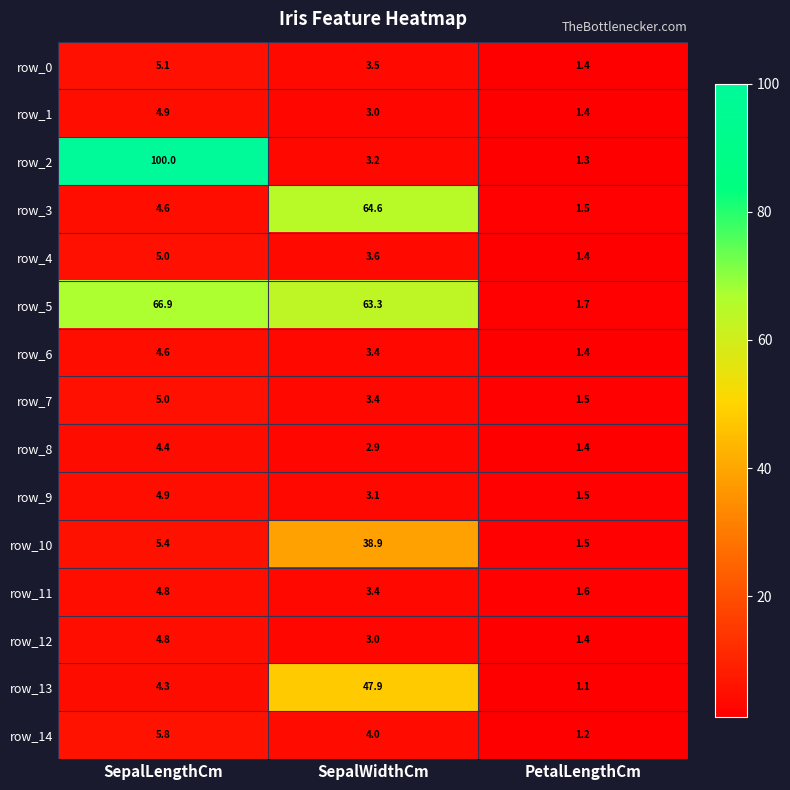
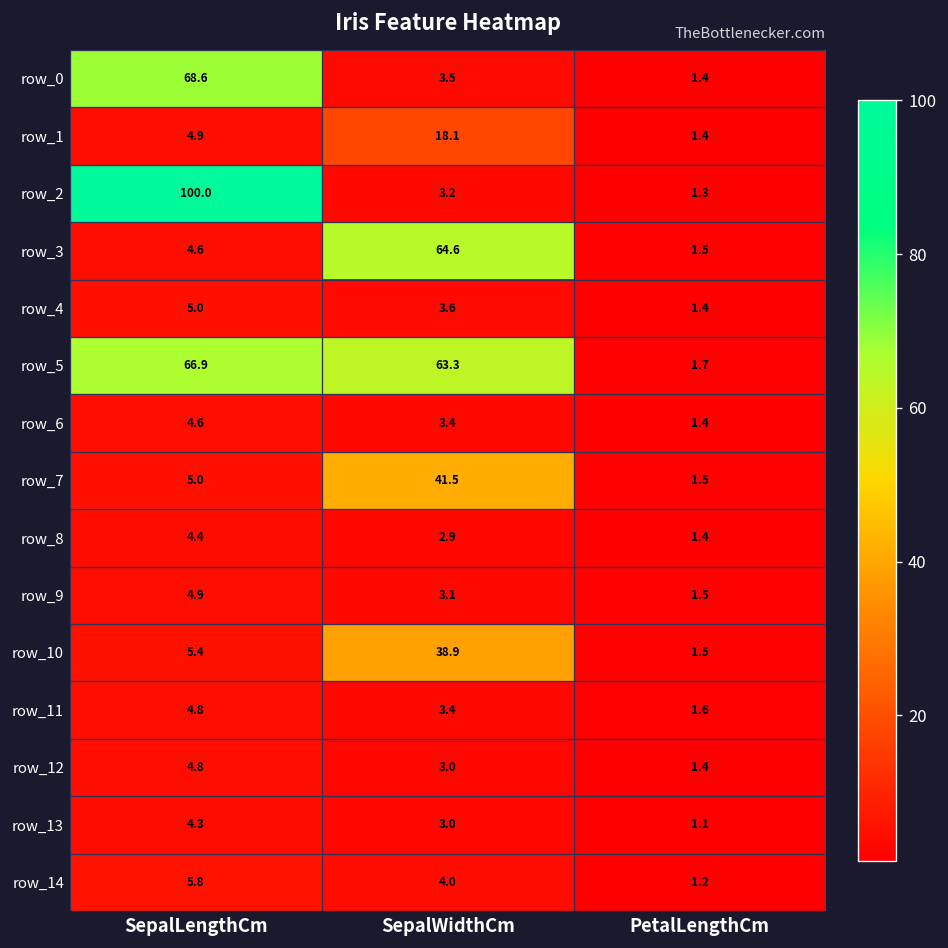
row_0, SepalLengthCm: 5.1 -> 68.6
row_1, SepalWidthCm: 3.0 -> 18.1
row_7, SepalWidthCm: 3.4 -> 41.5
row_13, SepalWidthCm: 47.9 -> 3.0
